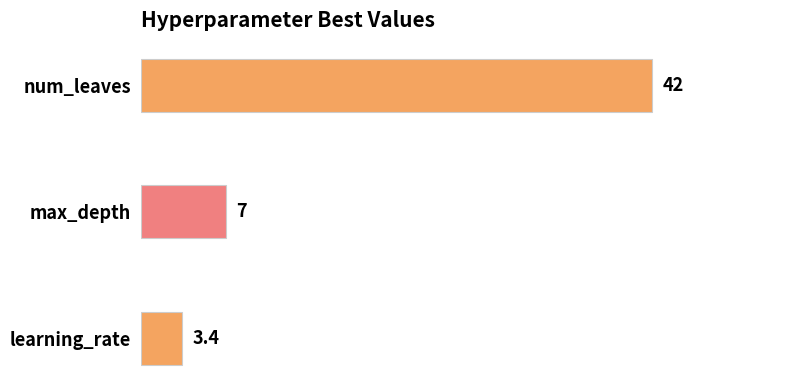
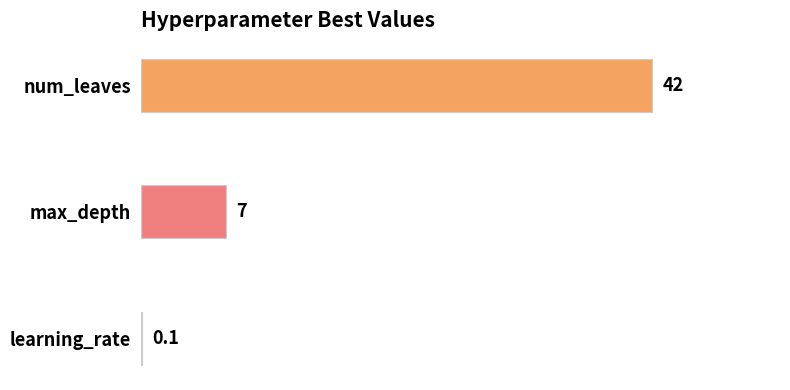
learning_rate: 3.4 -> 0.1
